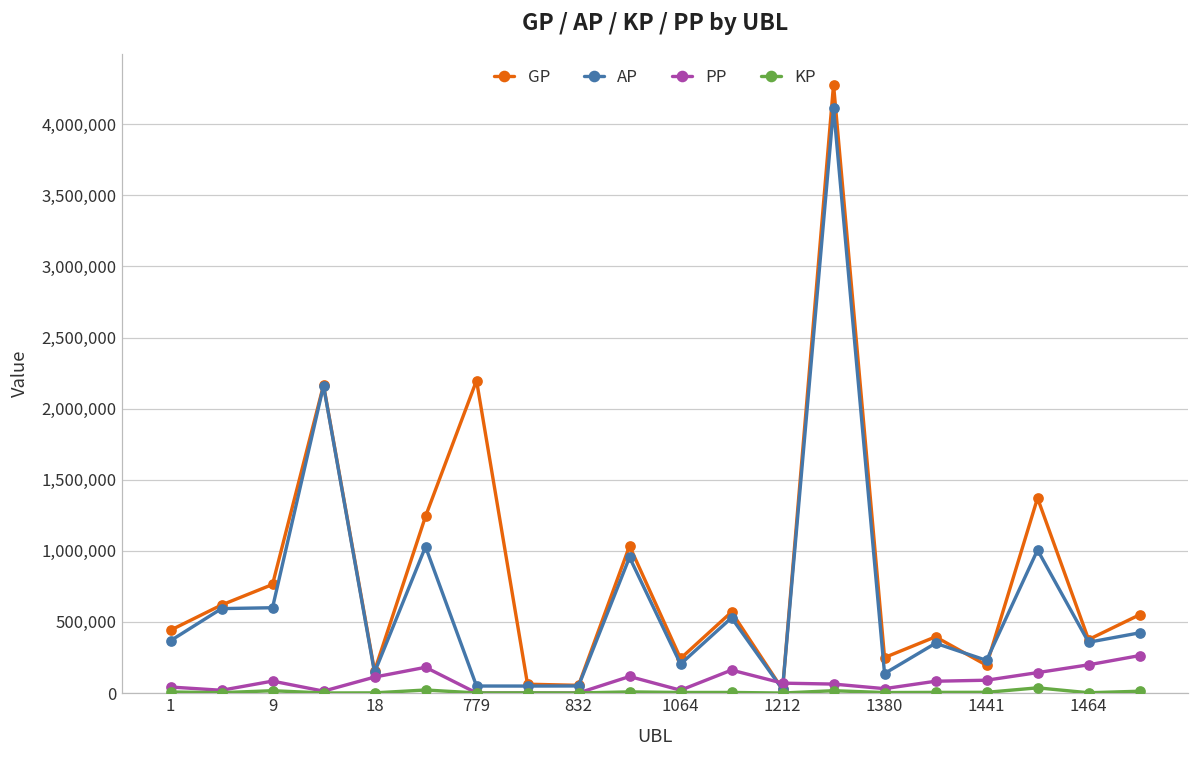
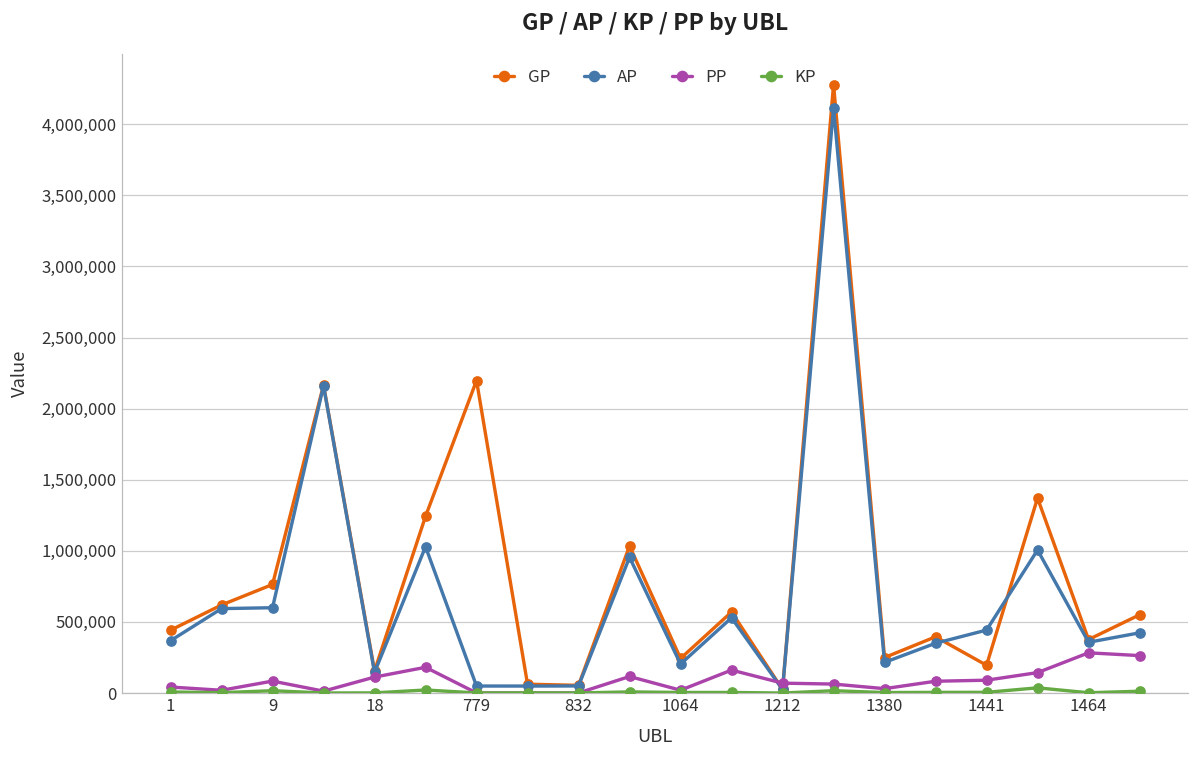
AP, 1380: 140,000 -> 220,000
AP, 1441: 230,000 -> 440,000
PP, 1464: 200,000 -> 280,000
